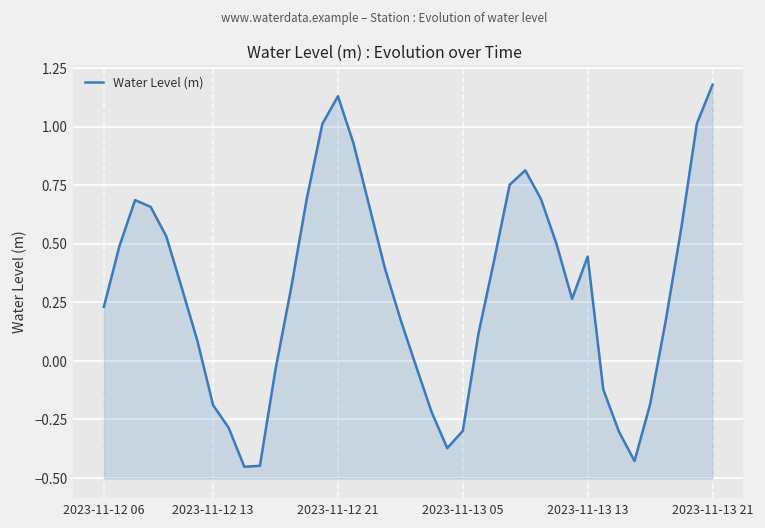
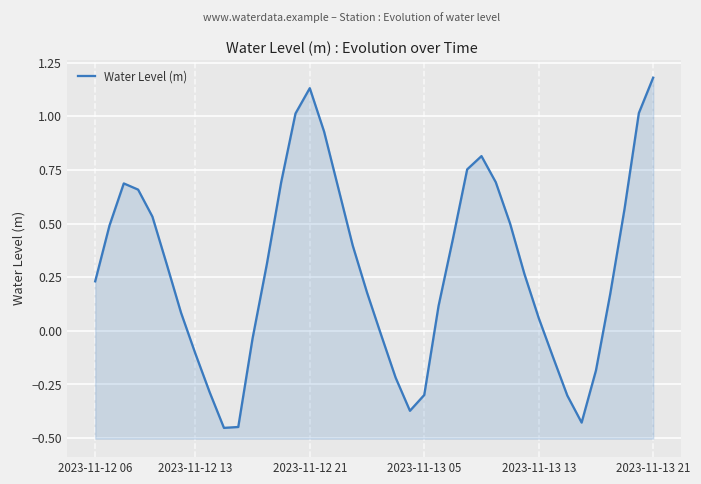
2023-11-12 13: -0.19 -> -0.11
2023-11-13 13: 0.45 -> 0.06
